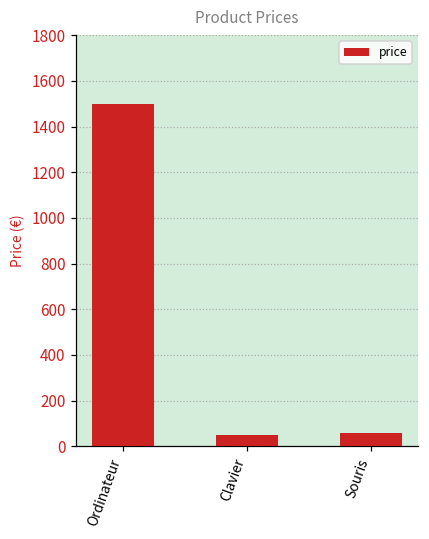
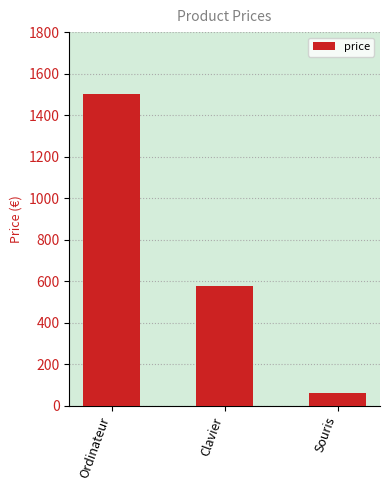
Clavier: 50 -> 580
